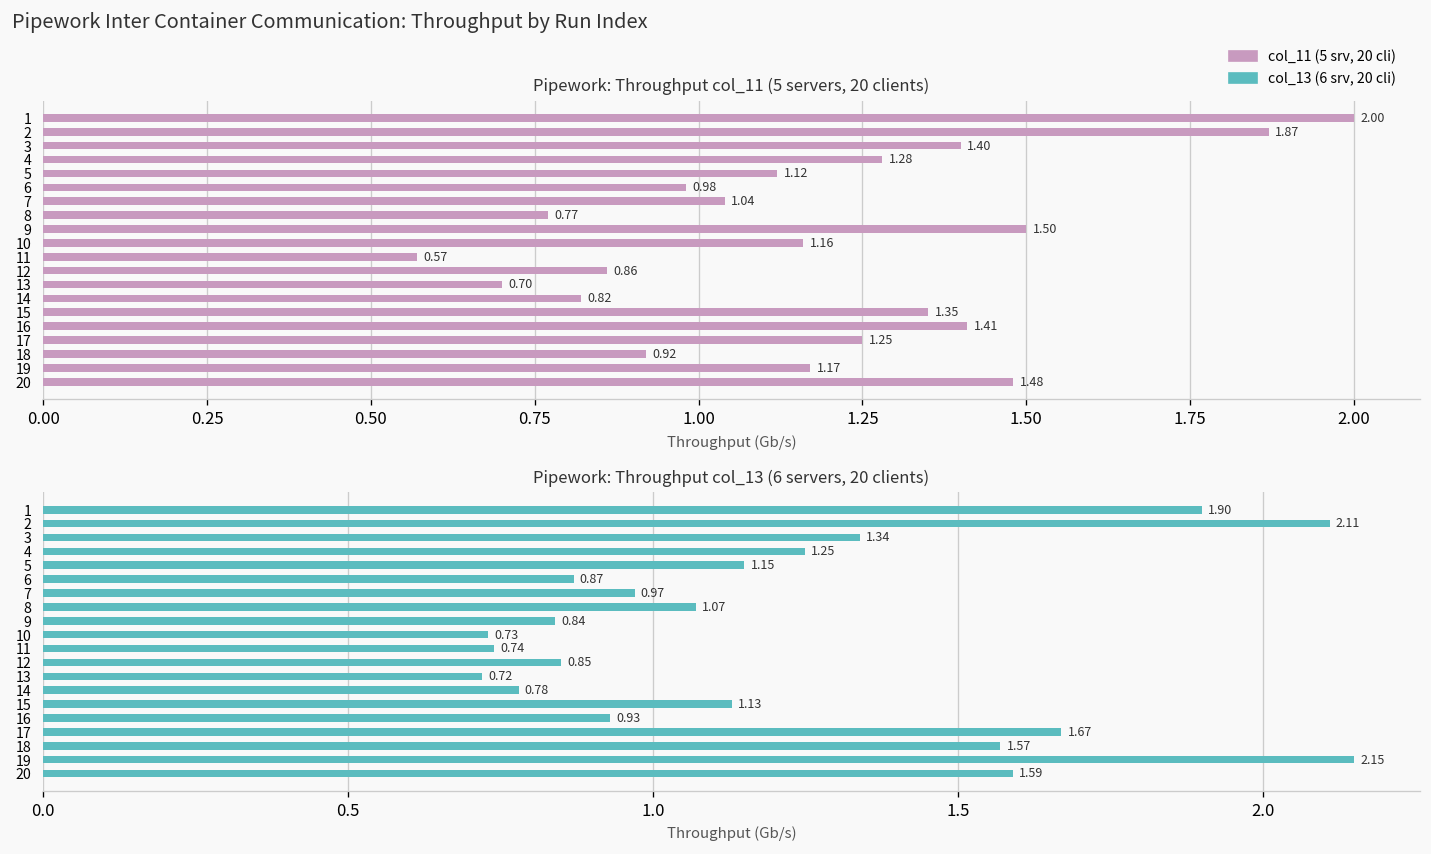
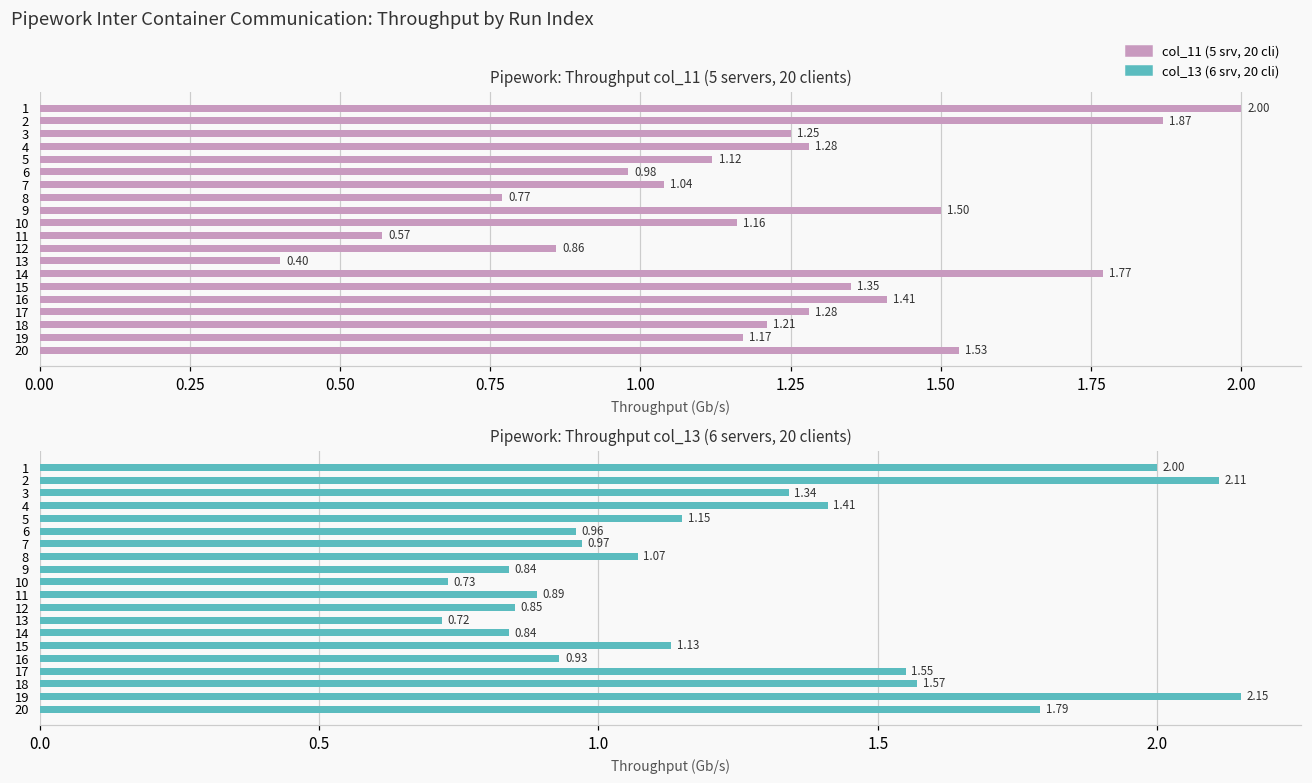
Pipework: Throughput col_11 (5 servers, 20 clients), 3: 1.40 -> 1.25
Pipework: Throughput col_11 (5 servers, 20 clients), 13: 0.70 -> 0.40
Pipework: Throughput col_11 (5 servers, 20 clients), 14: 0.82 -> 1.77
Pipework: Throughput col_11 (5 servers, 20 clients), 17: 1.25 -> 1.28
Pipework: Throughput col_11 (5 servers, 20 clients), 18: 0.92 -> 1.21
Pipework: Throughput col_11 (5 servers, 20 clients), 20: 1.48 -> 1.53
Pipework: Throughput col_13 (6 servers, 20 clients), 1: 1.90 -> 2.00
Pipework: Throughput col_13 (6 servers, 20 clients), 4: 1.25 -> 1.41
Pipework: Throughput col_13 (6 servers, 20 clients), 6: 0.87 -> 0.96
Pipework: Throughput col_13 (6 servers, 20 clients), 11: 0.74 -> 0.89
Pipework: Throughput col_13 (6 servers, 20 clients), 14: 0.78 -> 0.84
Pipework: Throughput col_13 (6 servers, 20 clients), 17: 1.67 -> 1.55
Pipework: Throughput col_13 (6 servers, 20 clients), 20: 1.59 -> 1.79
